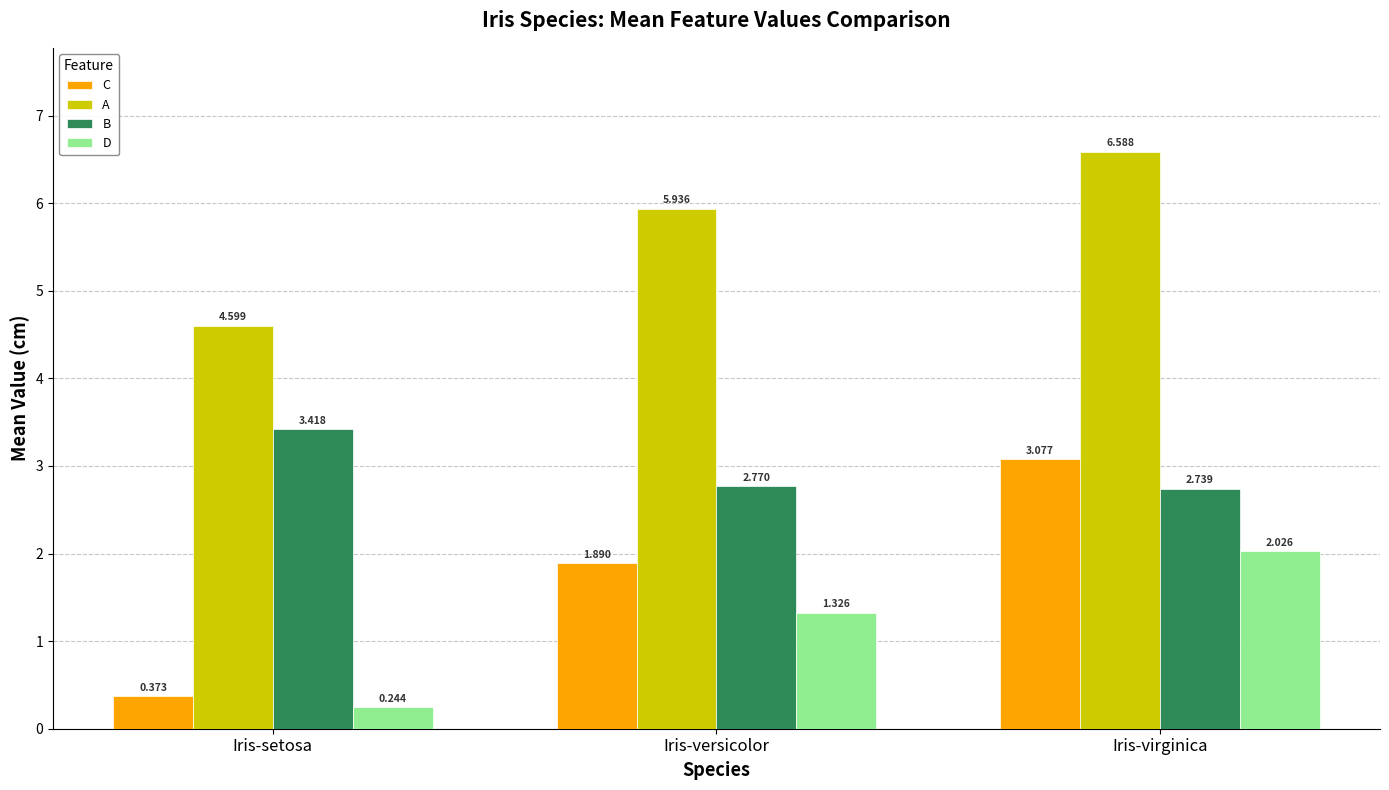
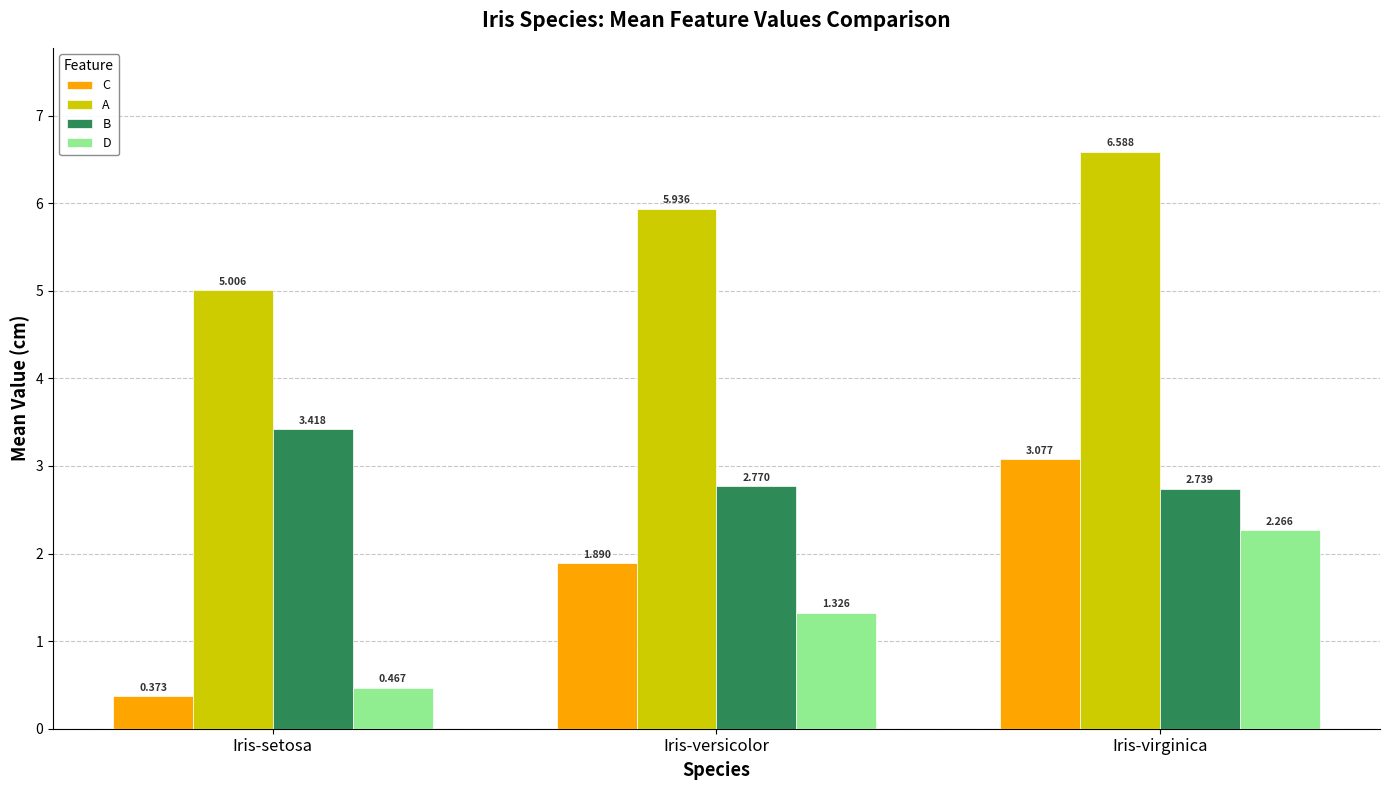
A, Iris-setosa: 4.599 -> 5.006
D, Iris-setosa: 0.244 -> 0.467
D, Iris-virginica: 2.026 -> 2.266
